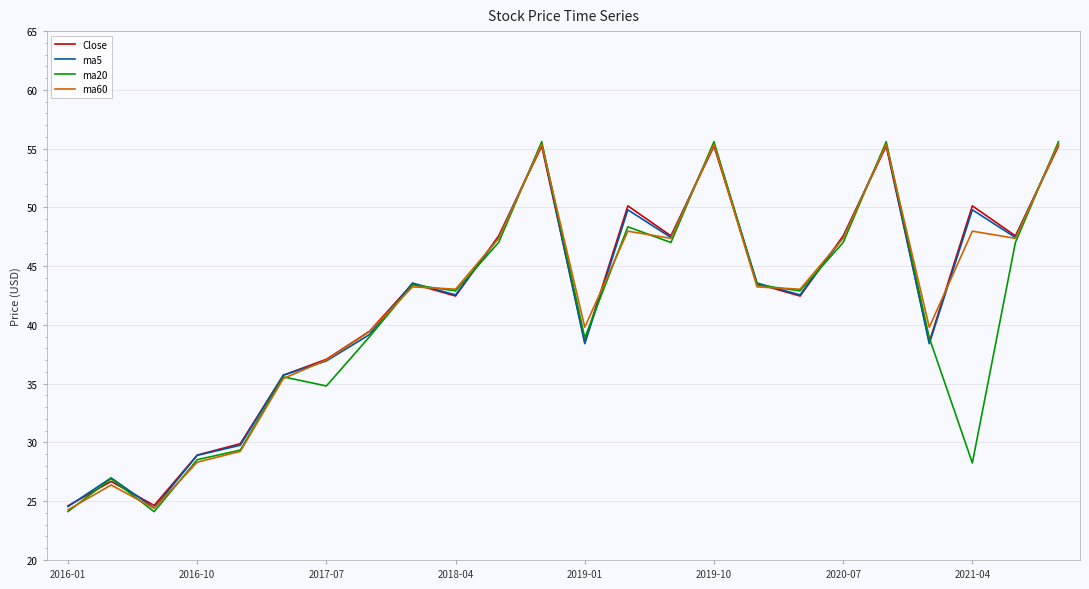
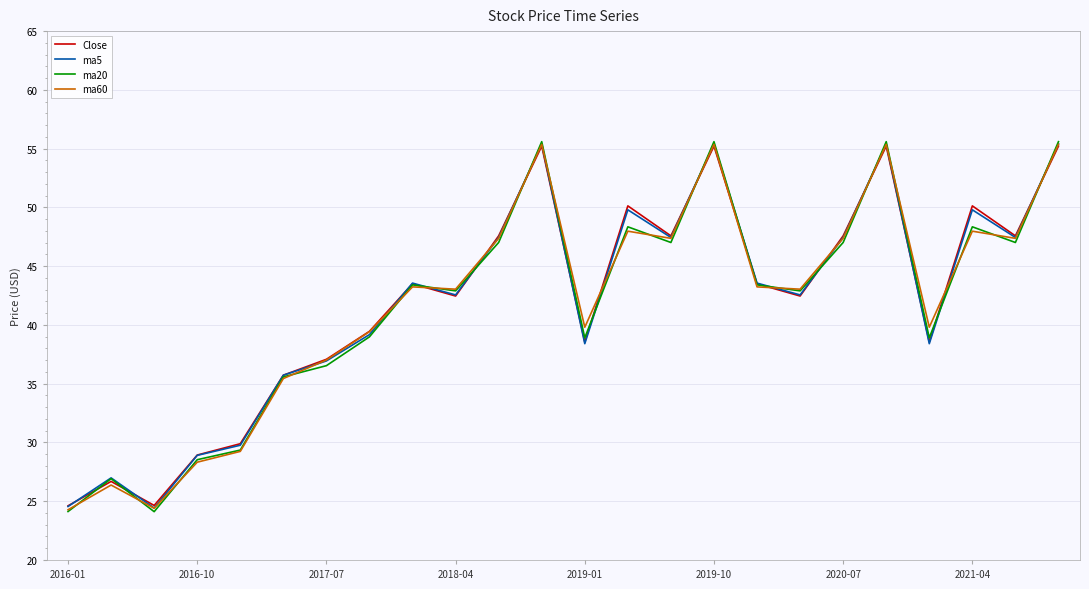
ma20, 2017-07: 34.8 -> 36.5
ma20, 2021-04: 28.3 -> 48.3
